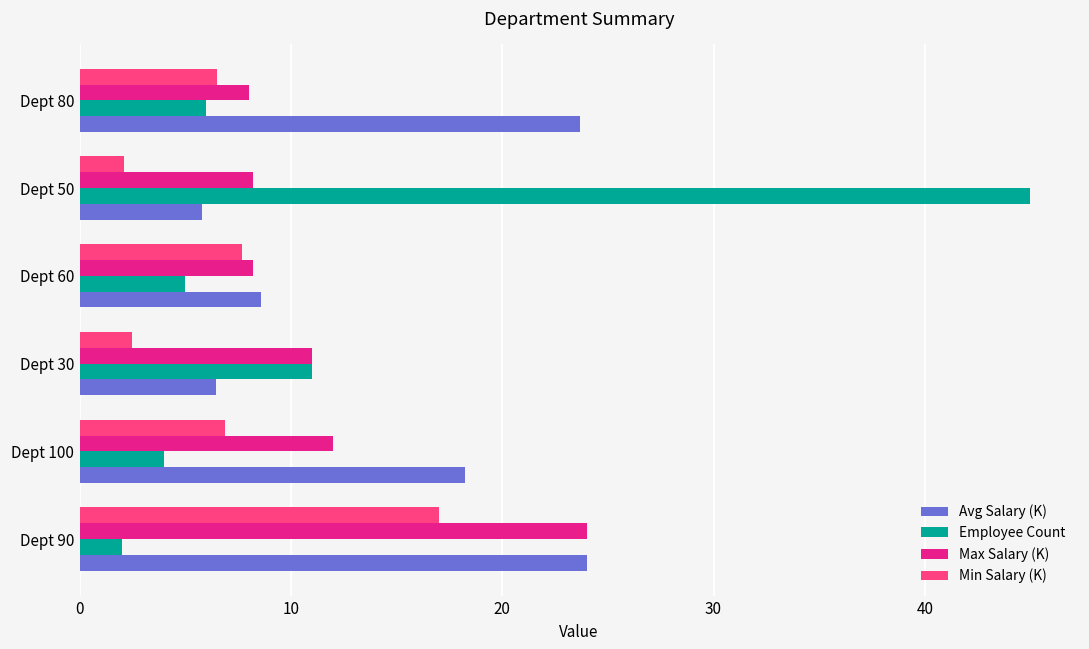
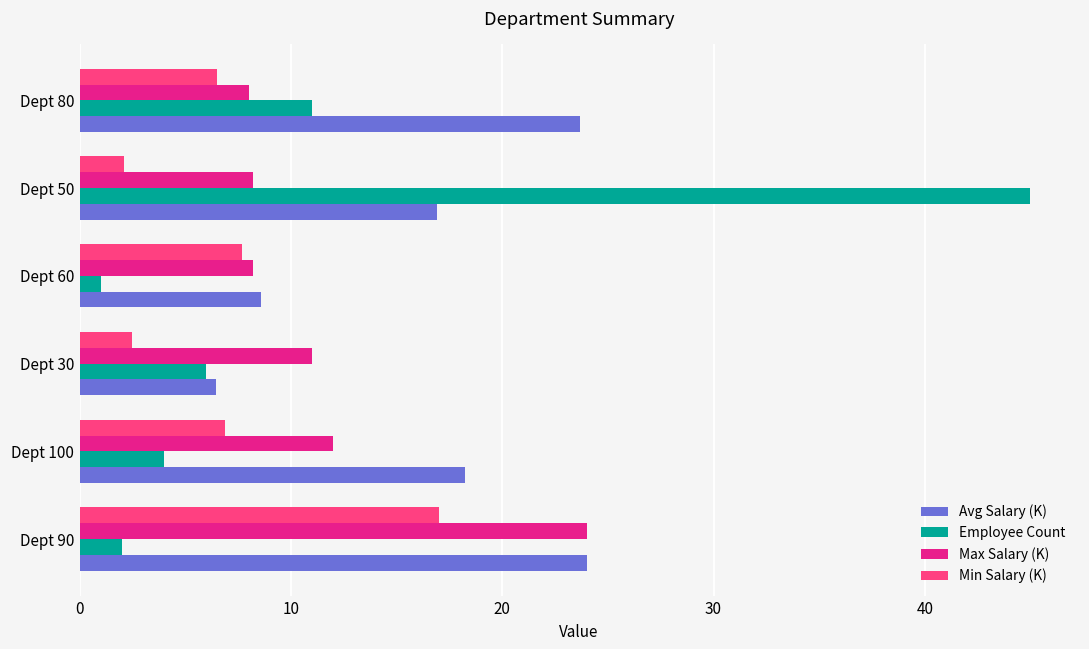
Employee Count, Dept 80: 6 -> 11
Avg Salary (K), Dept 50: 5.8 -> 16.9
Employee Count, Dept 60: 5 -> 1
Employee Count, Dept 30: 11 -> 6
